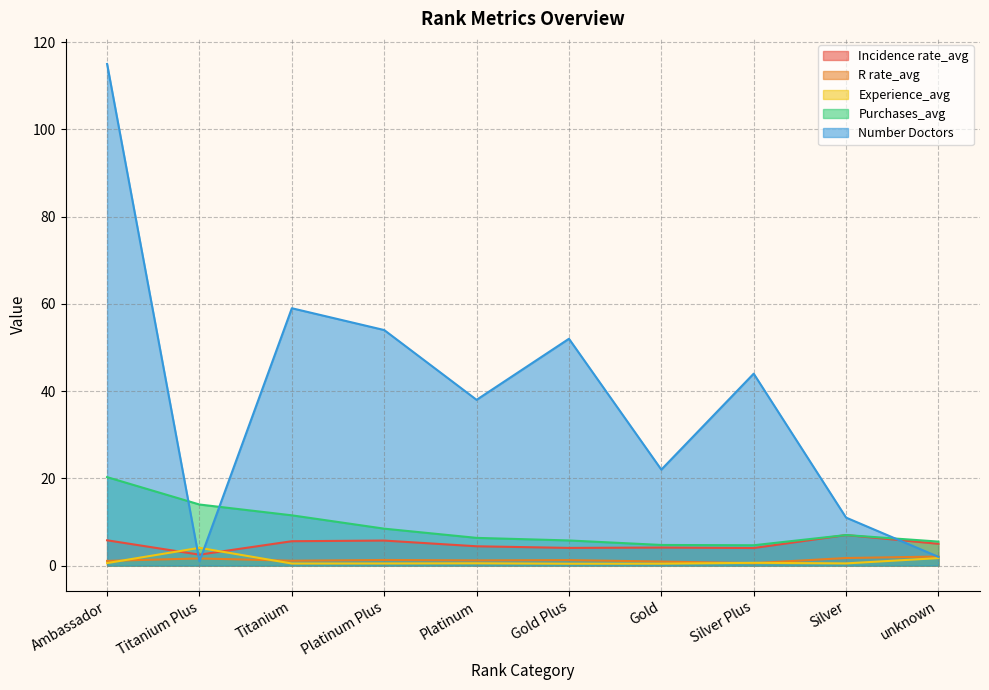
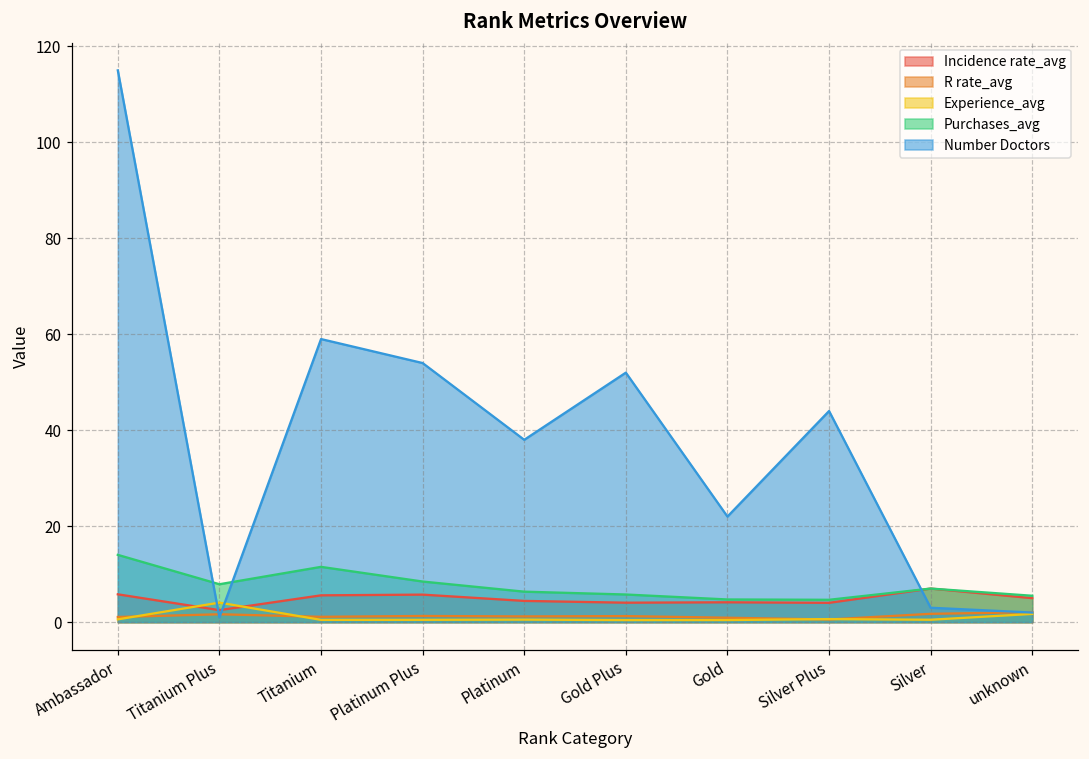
Purchases_avg, Ambassador: 20 -> 14
Purchases_avg, Titanium Plus: 14 -> 8
Number Doctors, Silver: 11 -> 3
